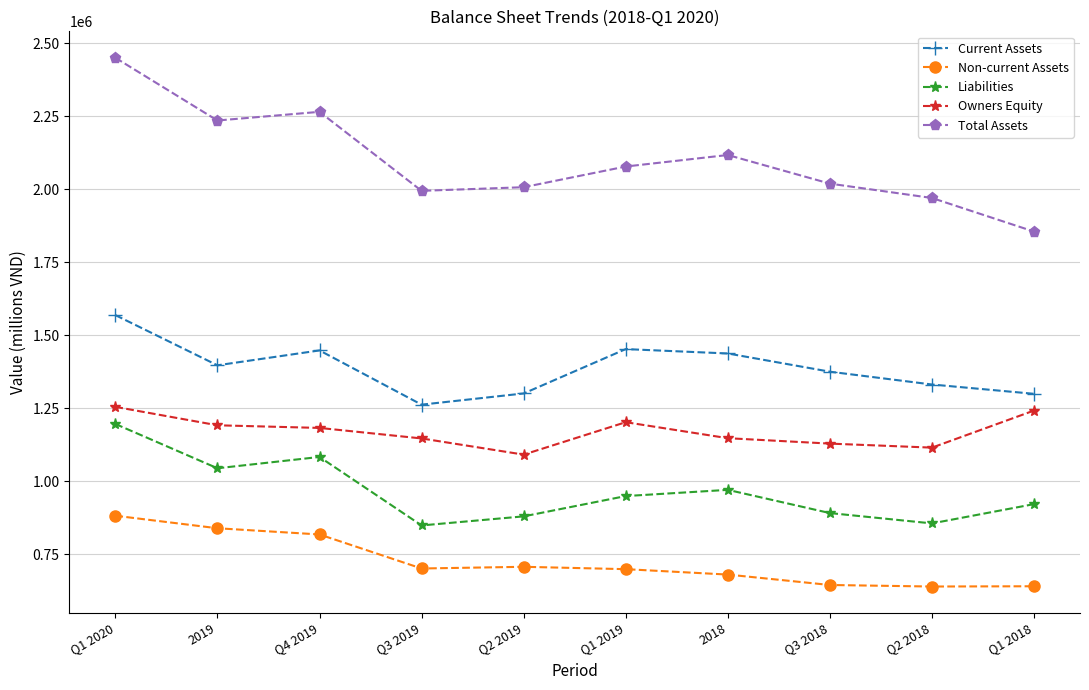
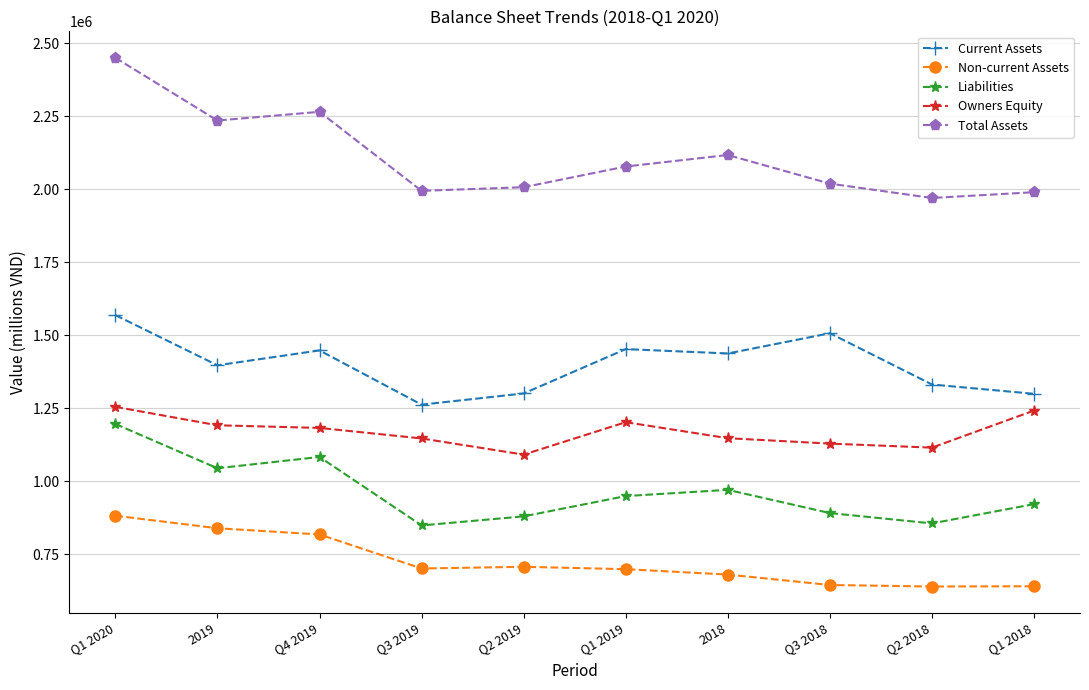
Current Assets, Q3 2018: 1370000 -> 1510000
Total Assets, Q1 2018: 1850000 -> 1990000
